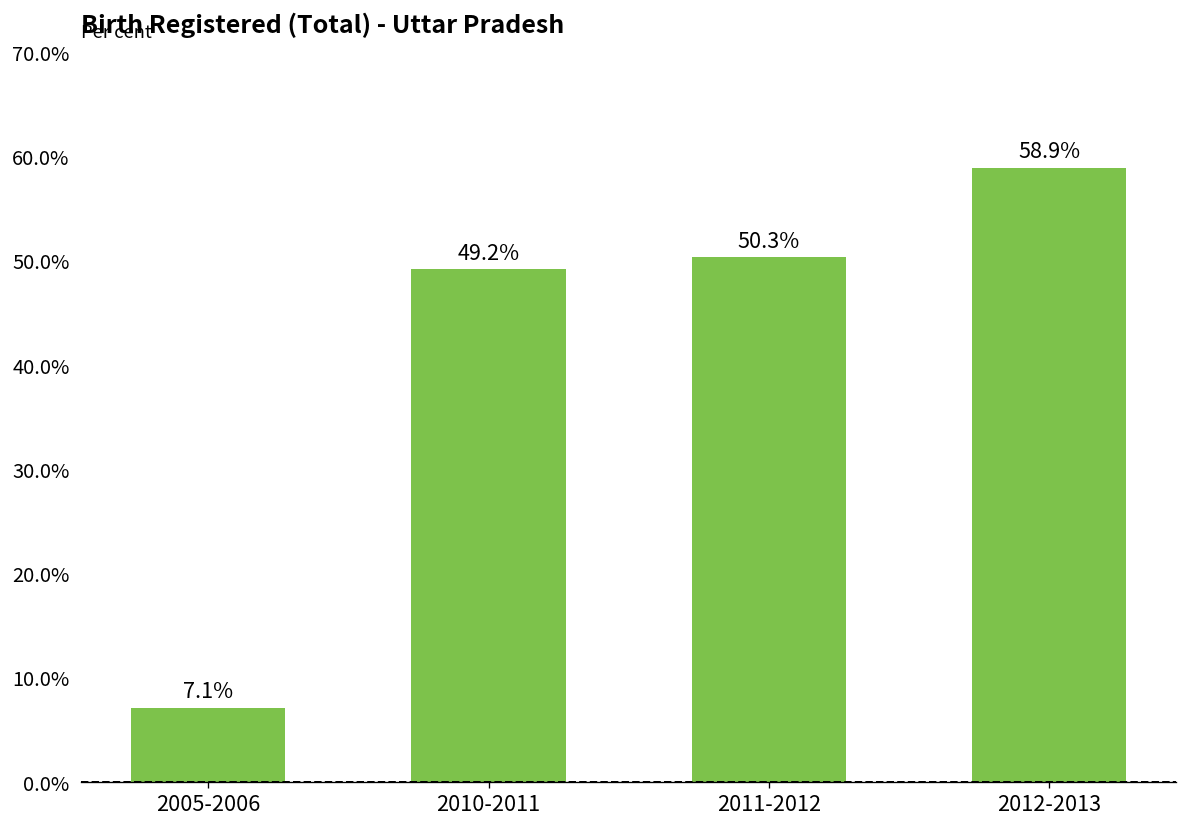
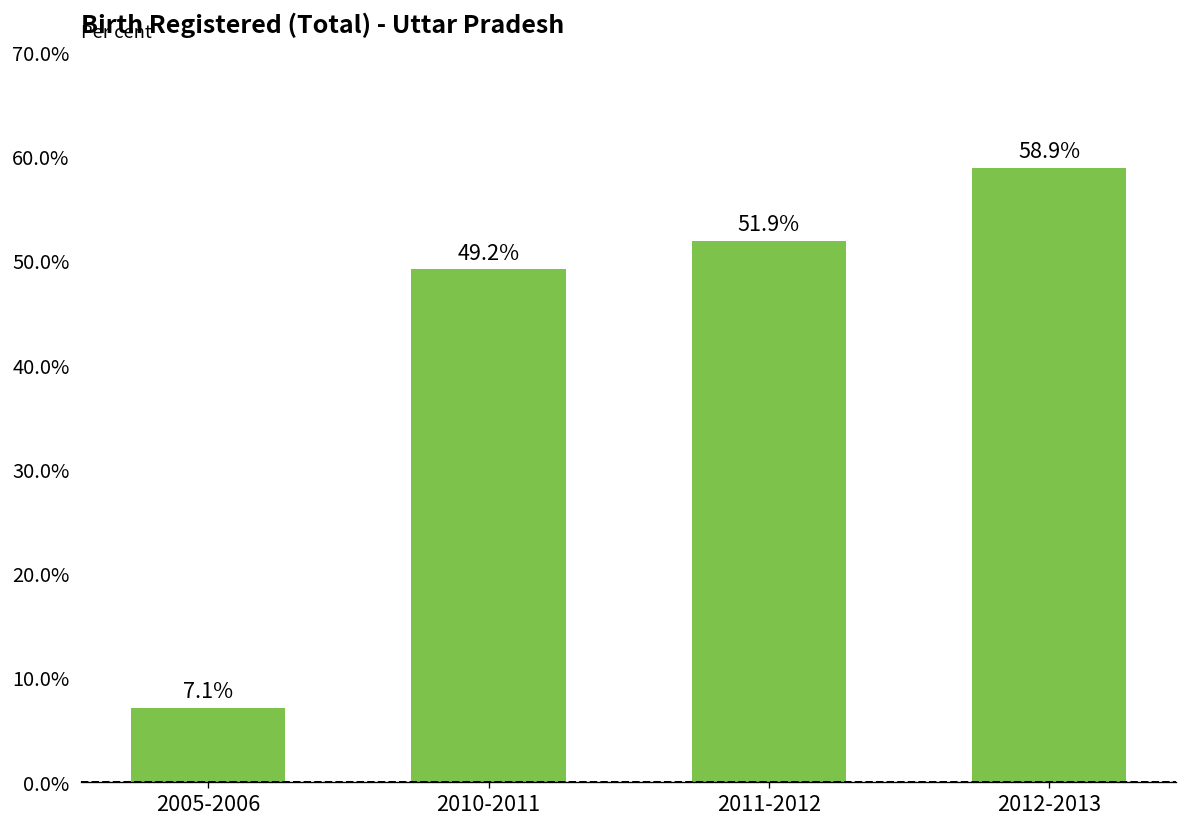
2011-2012: 50.3% -> 51.9%
